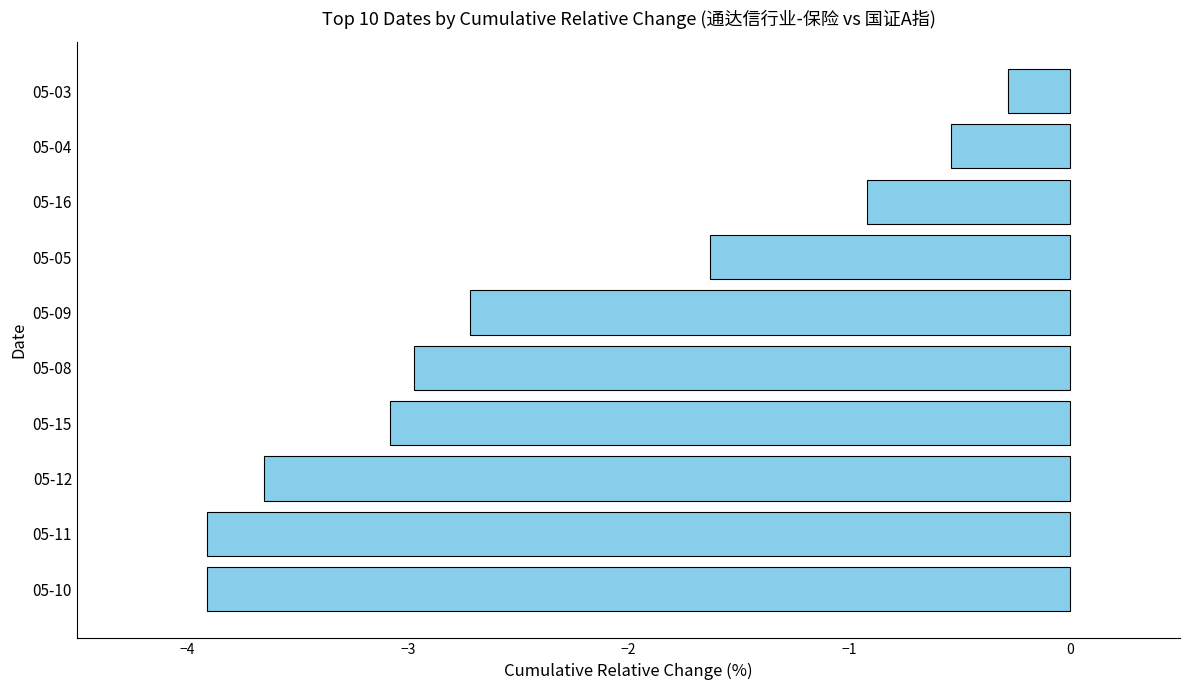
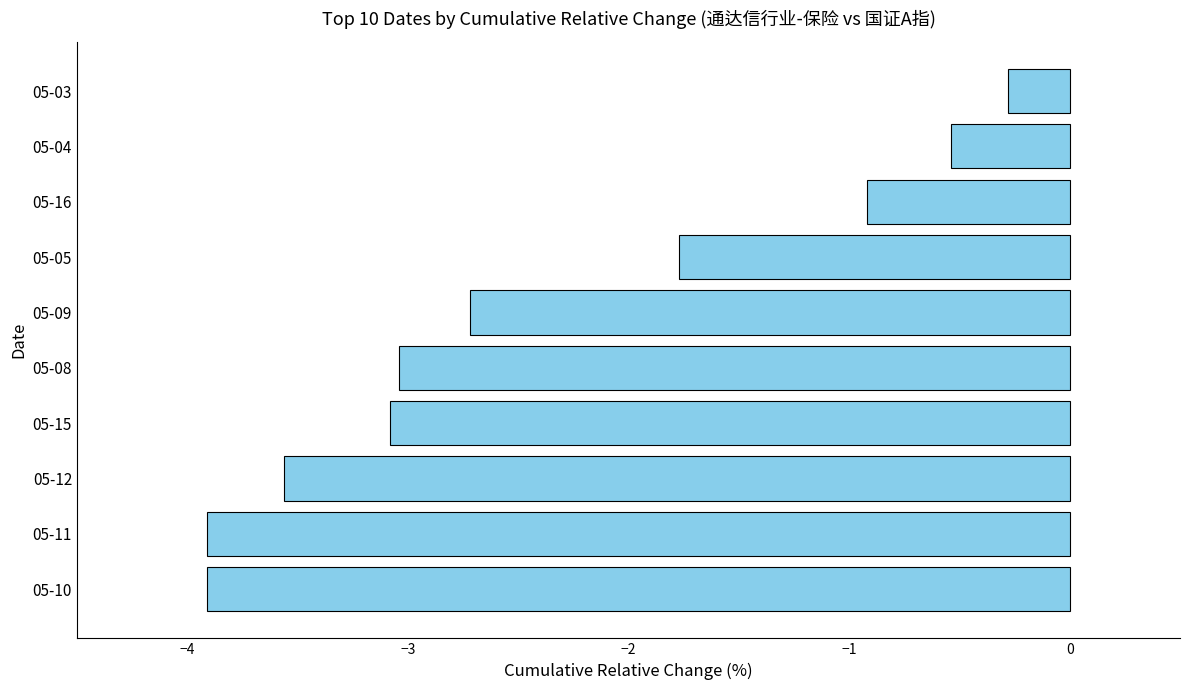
05-05: -1.63 -> -1.77
05-08: -2.97 -> -3.04
05-12: -3.65 -> -3.56
